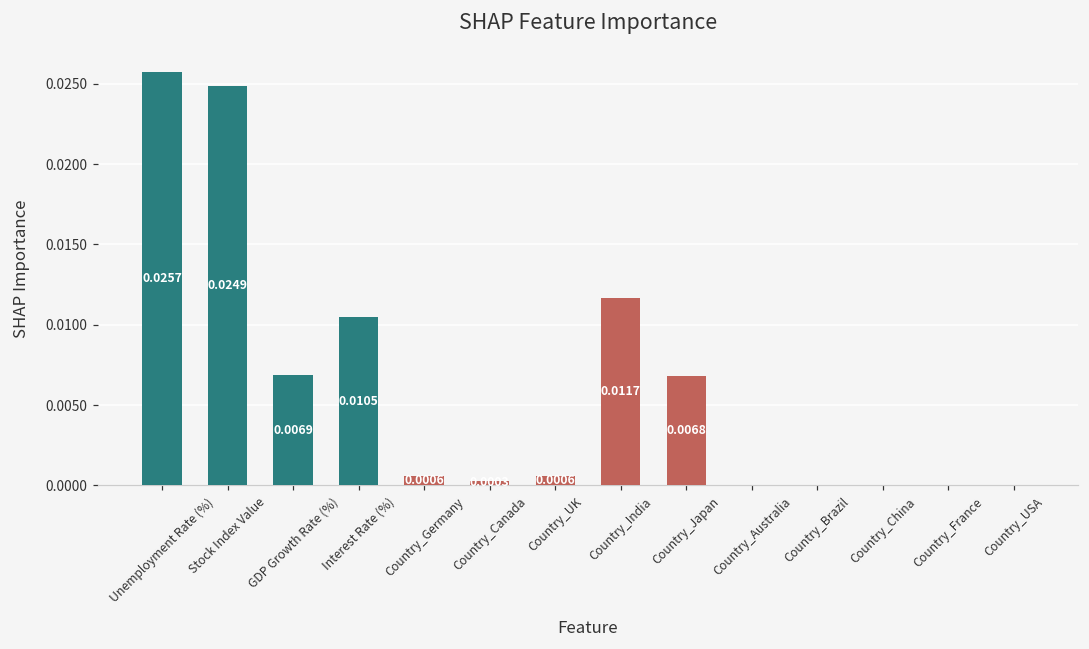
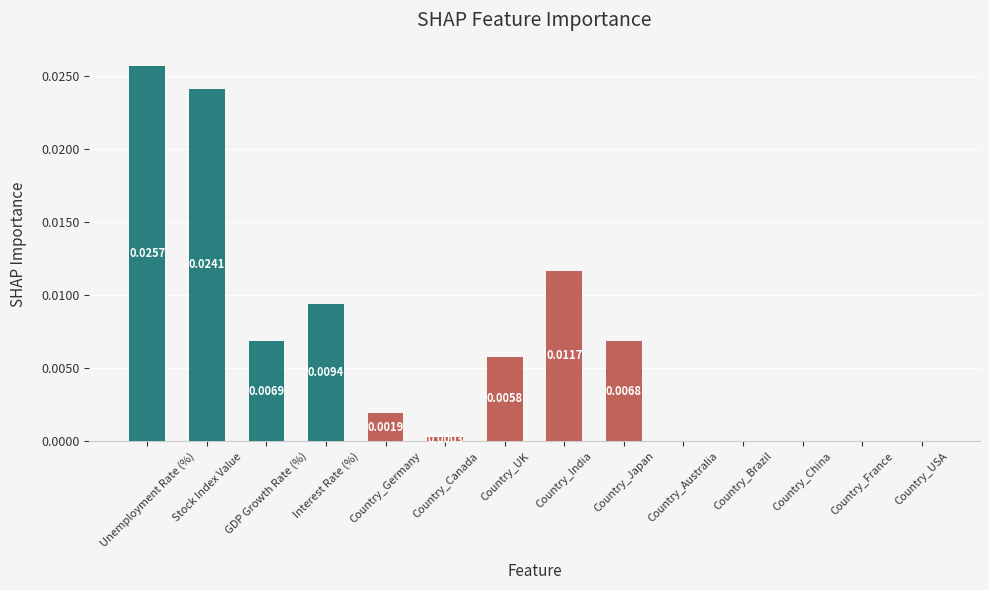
Stock Index Value: 0.0249 -> 0.0241
Interest Rate (%): 0.0105 -> 0.0094
Country_Germany: 0.0006 -> 0.0019
Country_UK: 0.0006 -> 0.0058
